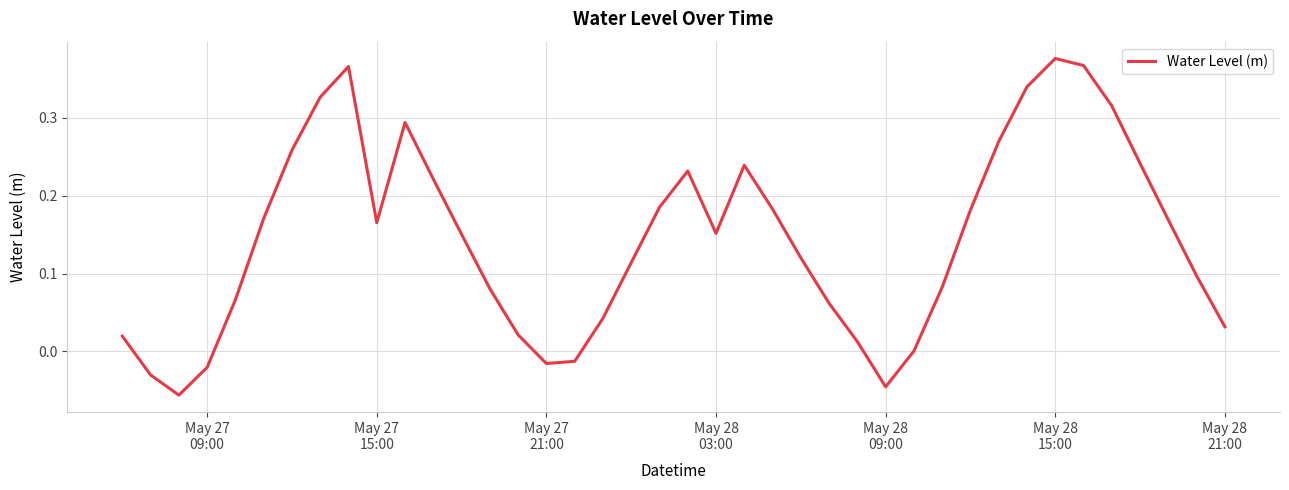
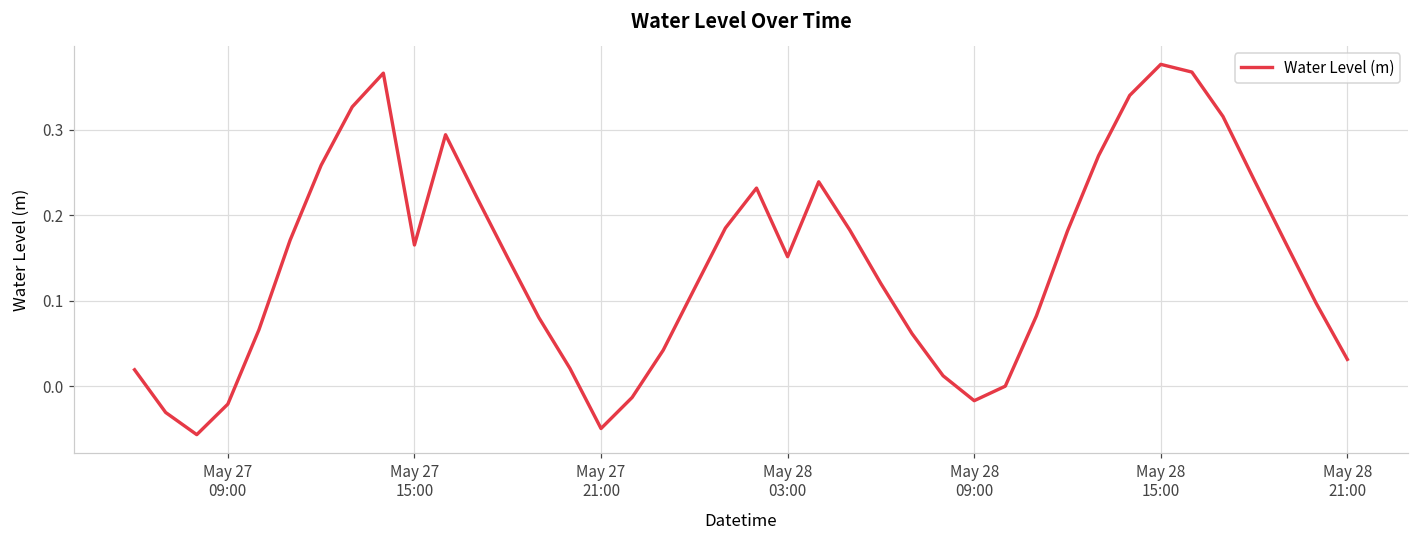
May 27 21:00: -0.02 -> -0.05
May 28 09:00: -0.05 -> -0.02
